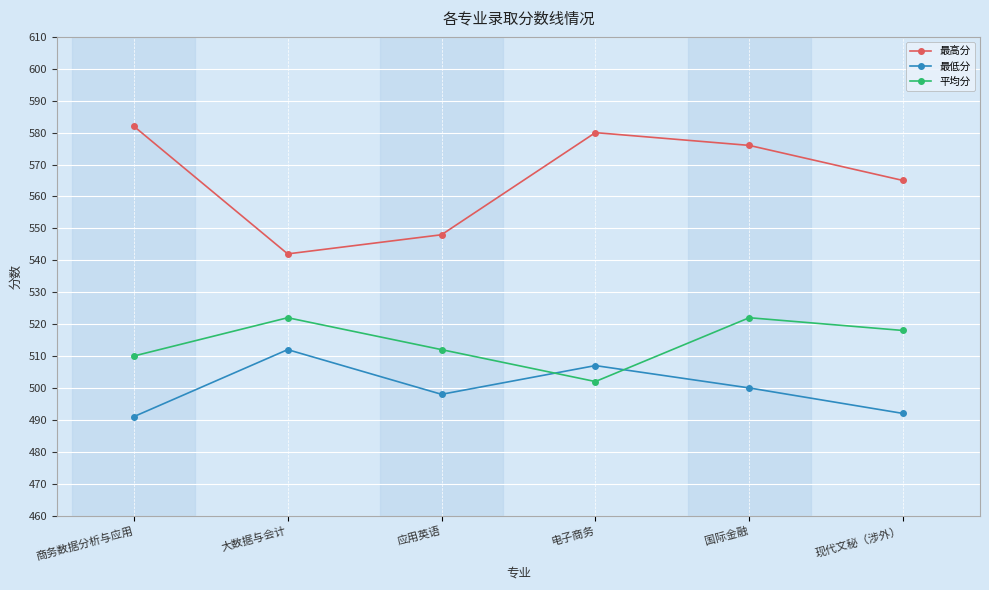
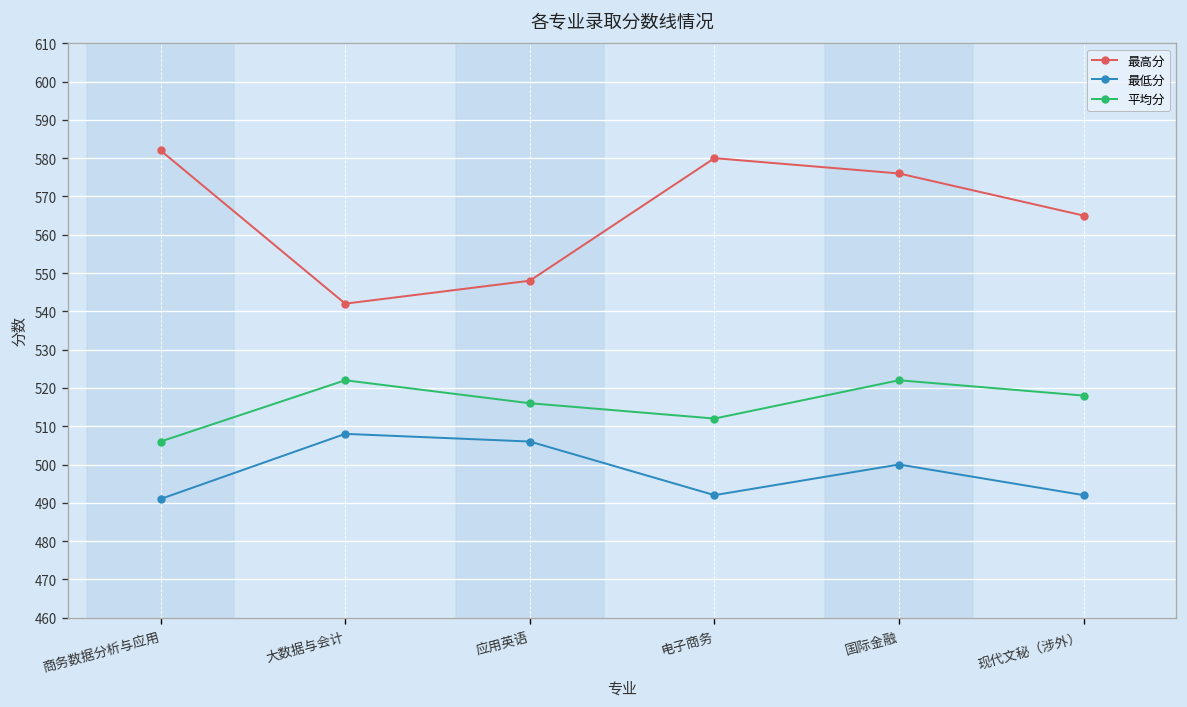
平均分, 商务数据分析与应用: 510 -> 506
最低分, 大数据与会计: 512 -> 508
最低分, 应用英语: 498 -> 506
平均分, 应用英语: 512 -> 516
最低分, 电子商务: 507 -> 492
平均分, 电子商务: 502 -> 512
